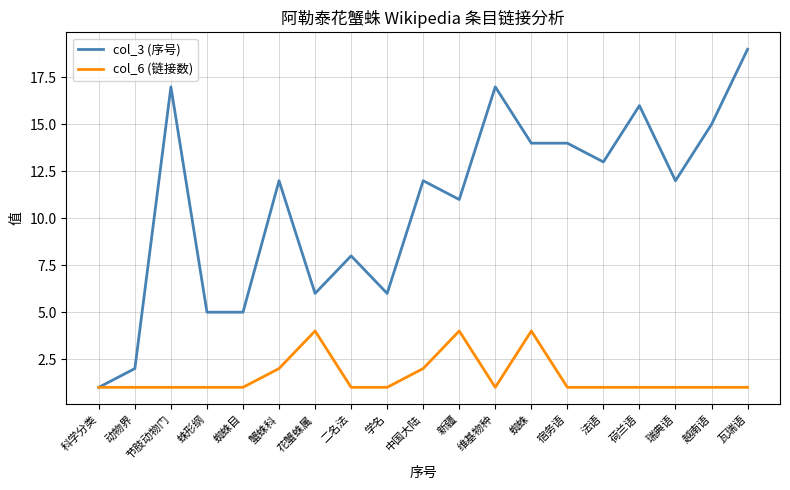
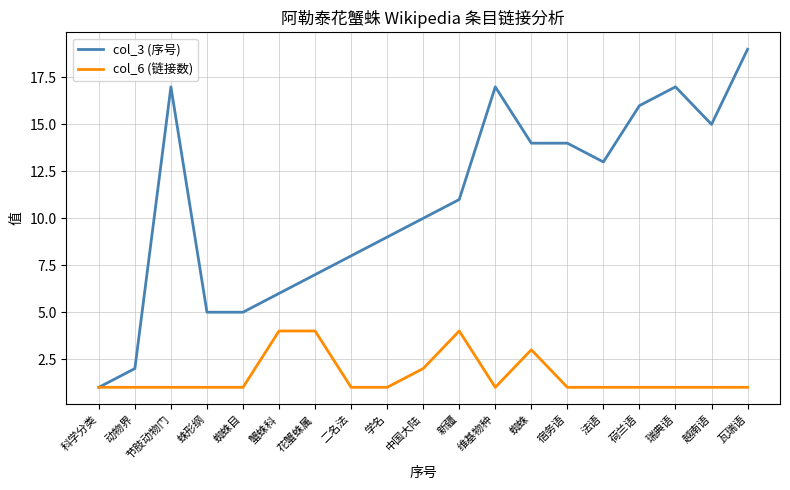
col_3 (序号), 蟹蛛科: 12 -> 6
col_6 (链接数), 蟹蛛科: 2 -> 4
col_3 (序号), 花蟹蛛属: 6 -> 7
col_3 (序号), 学名: 6 -> 9
col_3 (序号), 中国大陆: 12 -> 10
col_6 (链接数), 蜘蛛: 4 -> 3
col_3 (序号), 瑞典语: 12 -> 17
